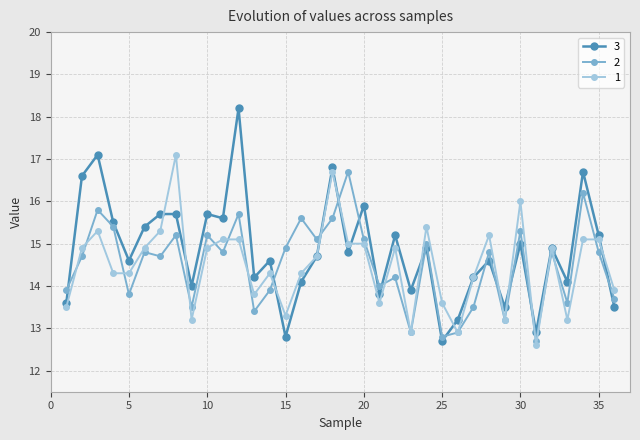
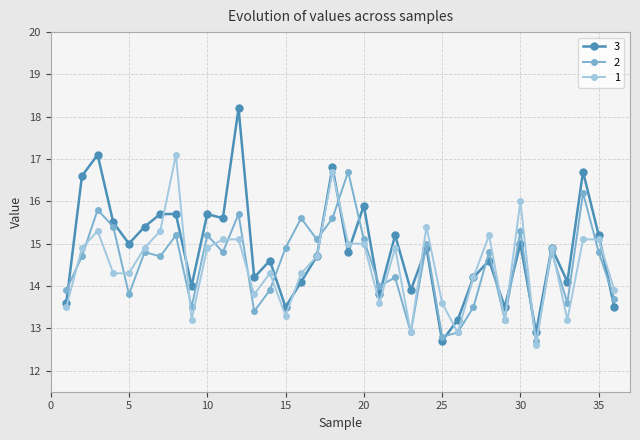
3, 5: 14.6 -> 15.0
3, 15: 12.8 -> 13.5
